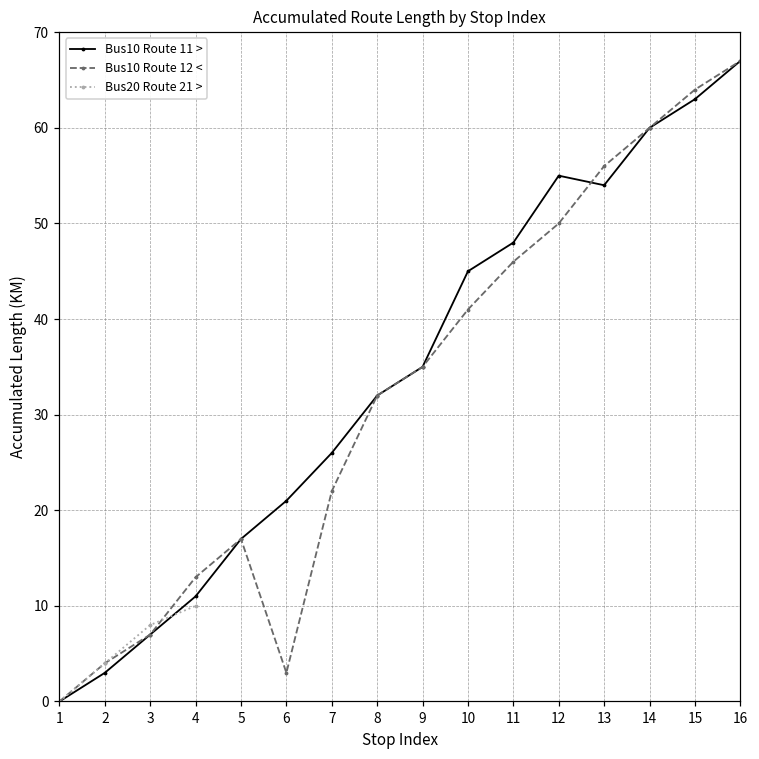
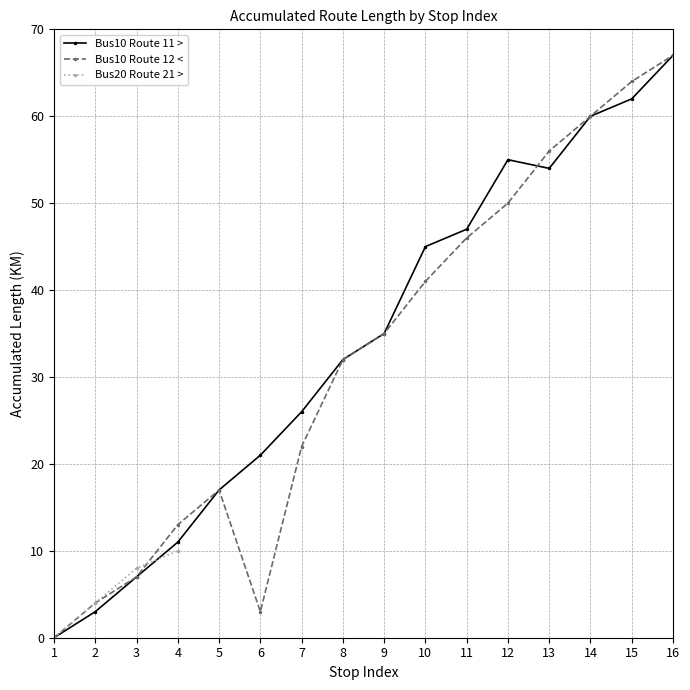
Bus10 Route 11 >, 11: 48 -> 47
Bus10 Route 11 >, 15: 63 -> 62
